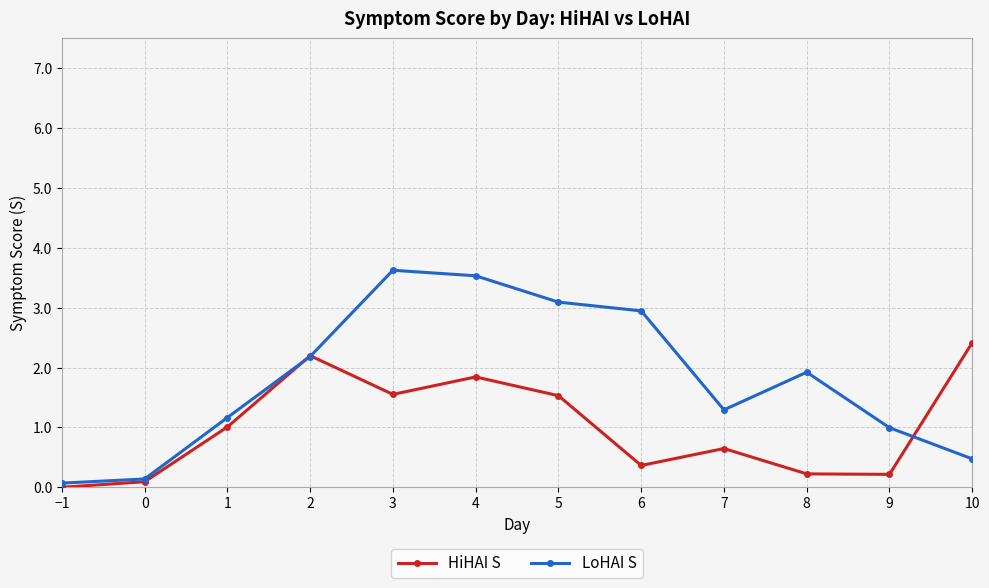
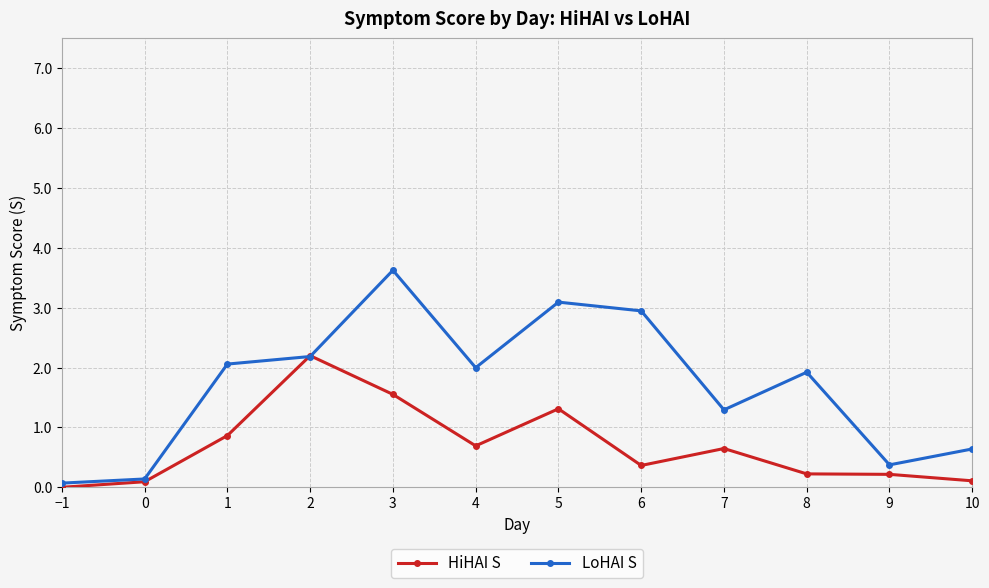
HiHAI S, 1: 1.0 -> 0.9
LoHAI S, 1: 1.2 -> 2.1
HiHAI S, 4: 1.8 -> 0.7
LoHAI S, 4: 3.5 -> 2.0
HiHAI S, 5: 1.5 -> 1.3
LoHAI S, 9: 1.0 -> 0.4
HiHAI S, 10: 2.4 -> 0.1
LoHAI S, 10: 0.5 -> 0.6
